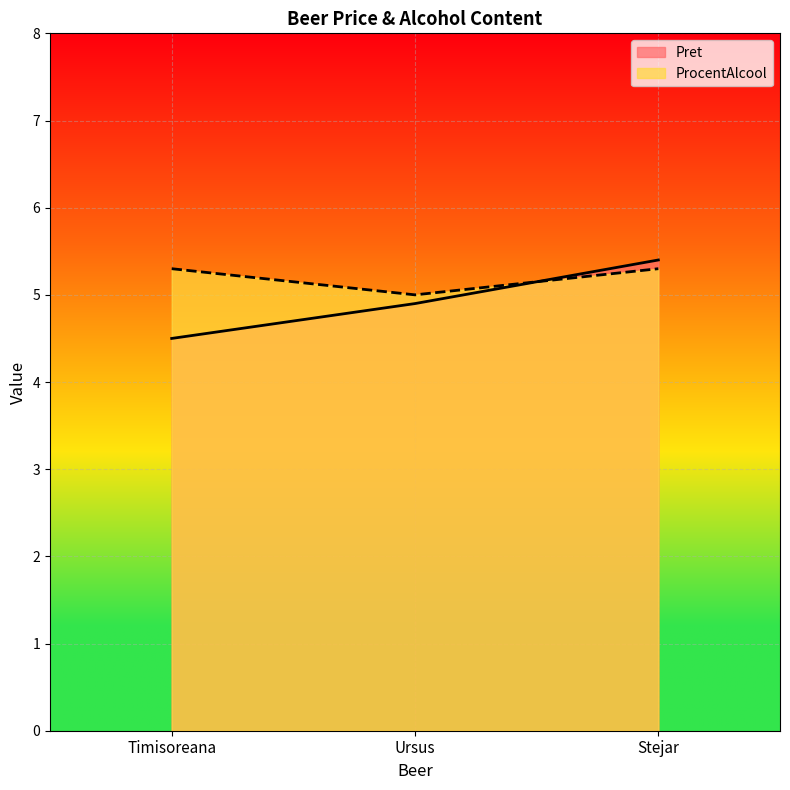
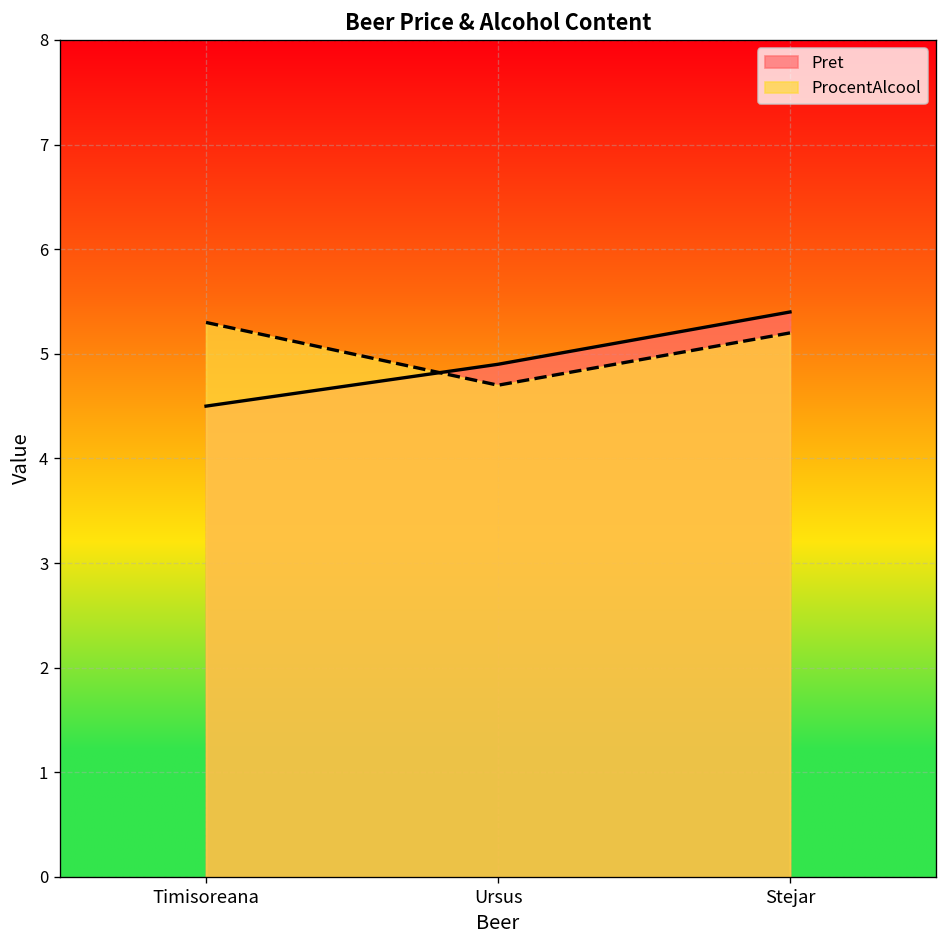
ProcentAlcool, Ursus: 5.0 -> 4.7
ProcentAlcool, Stejar: 5.3 -> 5.2
